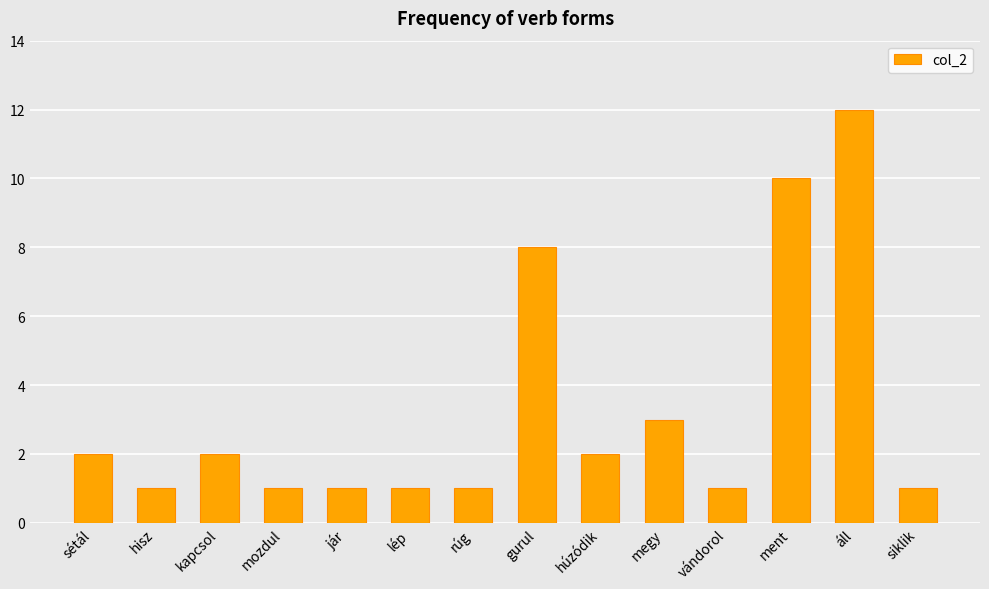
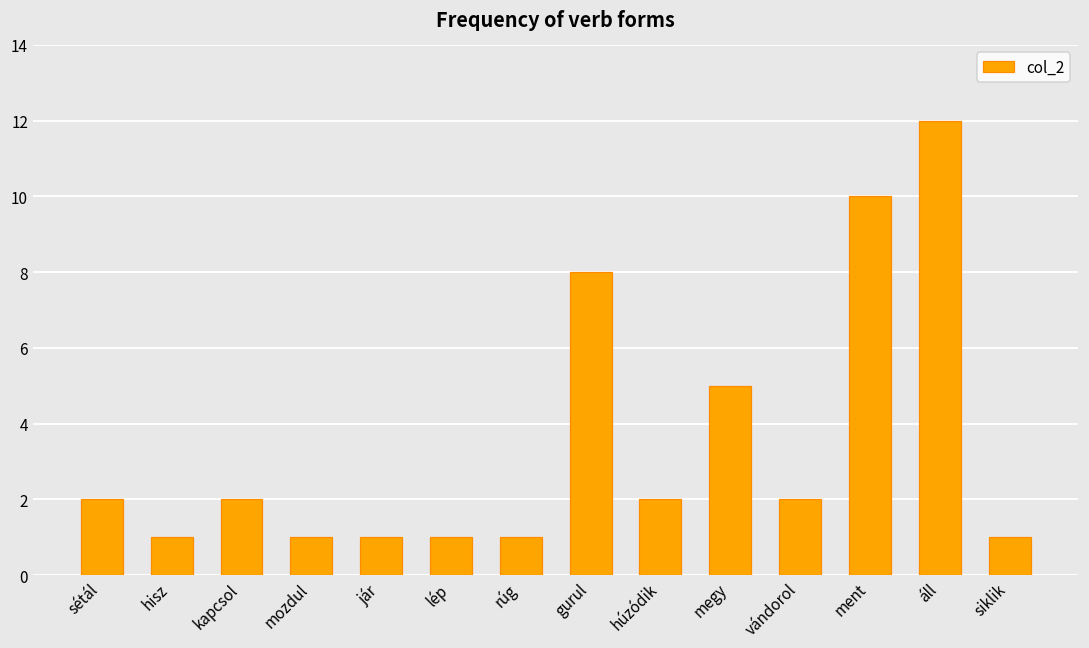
megy: 3 -> 5
vándorol: 1 -> 2
